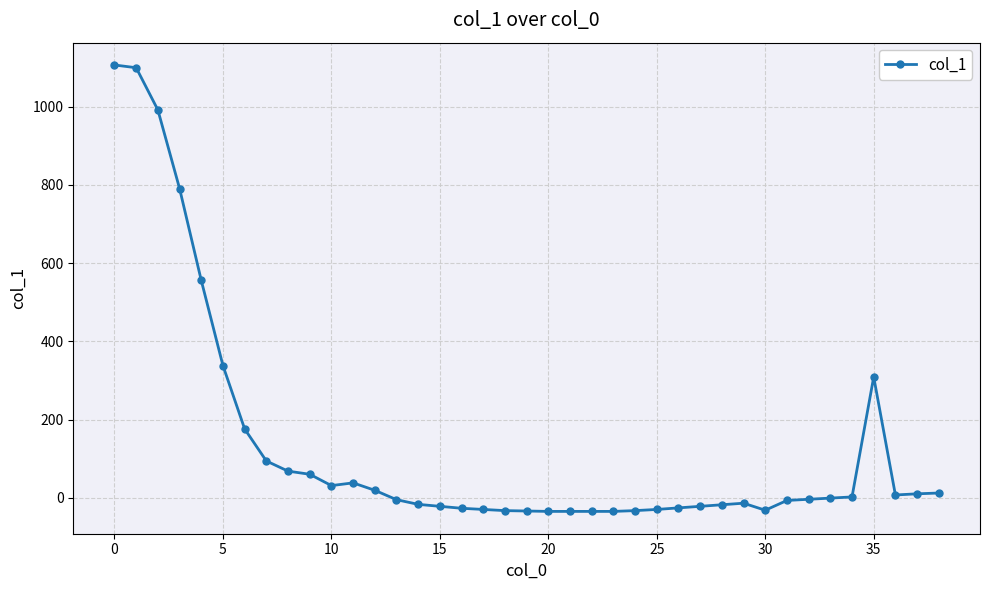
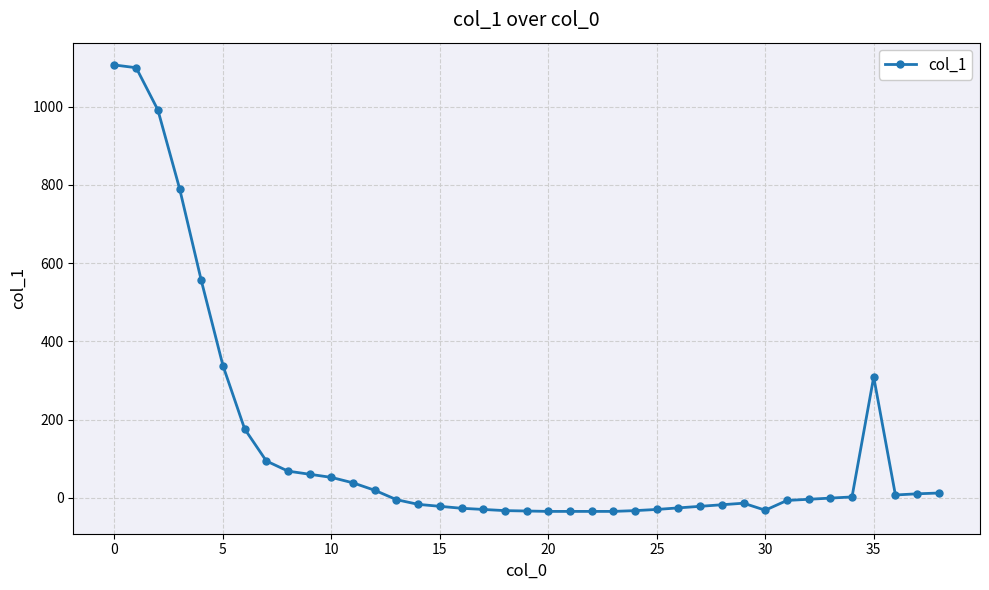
10: 30 -> 50
